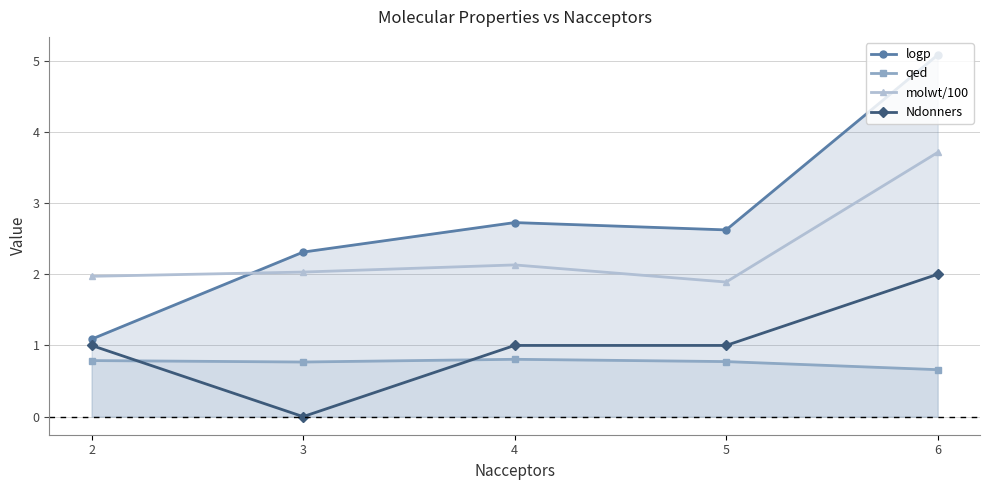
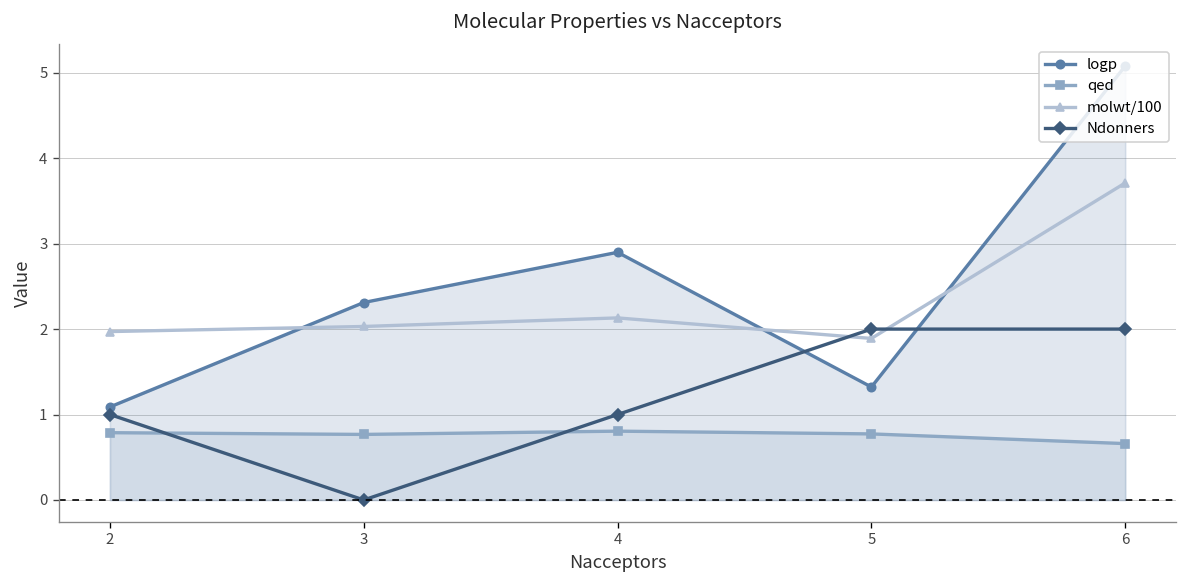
logp, 4: 2.7 -> 2.9
logp, 5: 2.6 -> 1.3
Ndonners, 5: 1 -> 2
